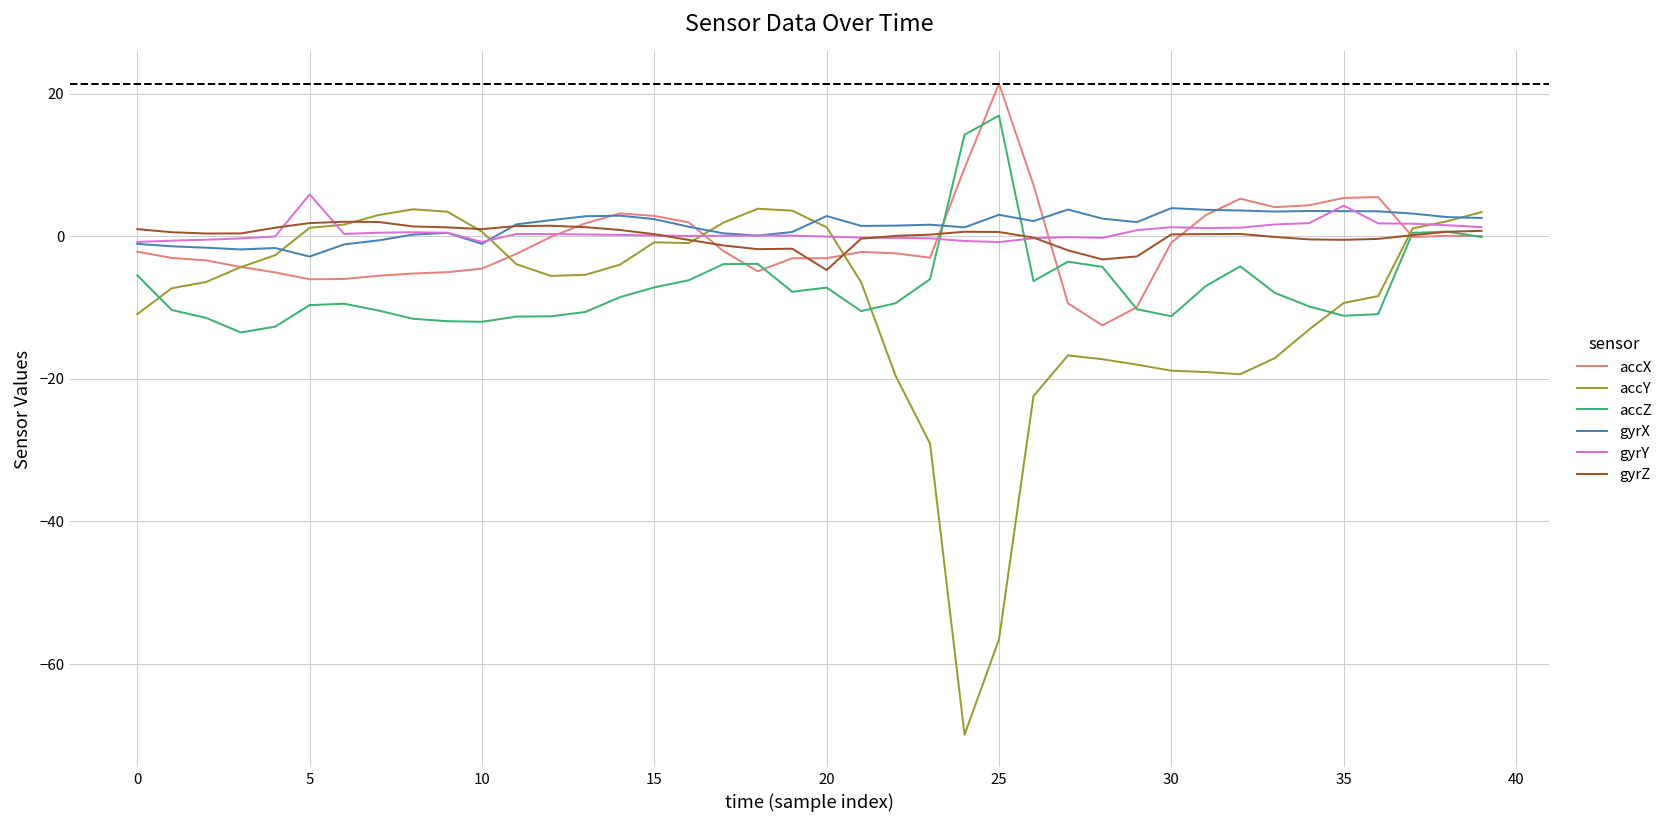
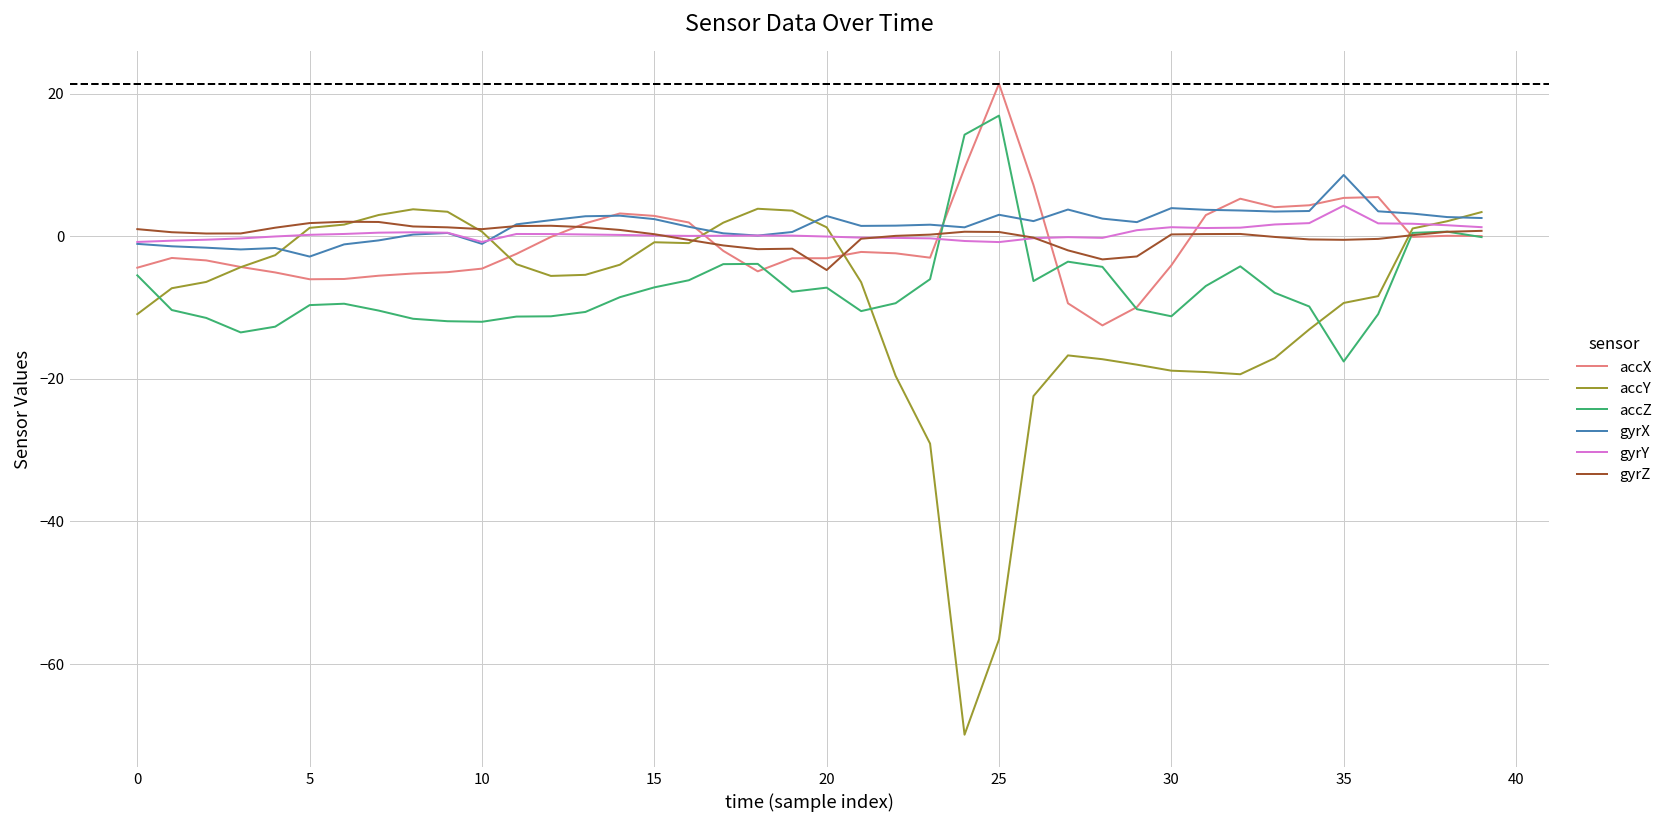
accX, 0: -2 -> -4
gyrY, 5: 6 -> 0
accX, 30: -1 -> -4
accZ, 35: -11 -> -18
gyrX, 35: 4 -> 9
